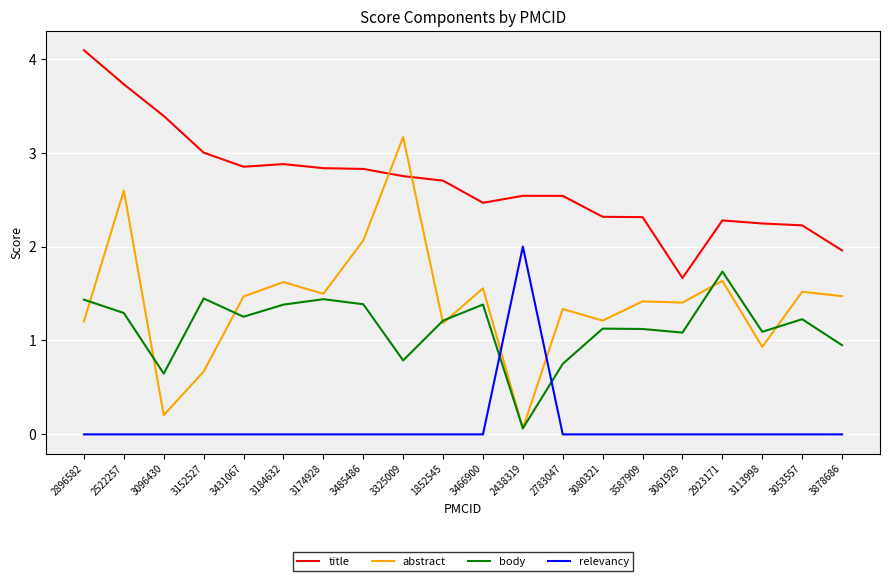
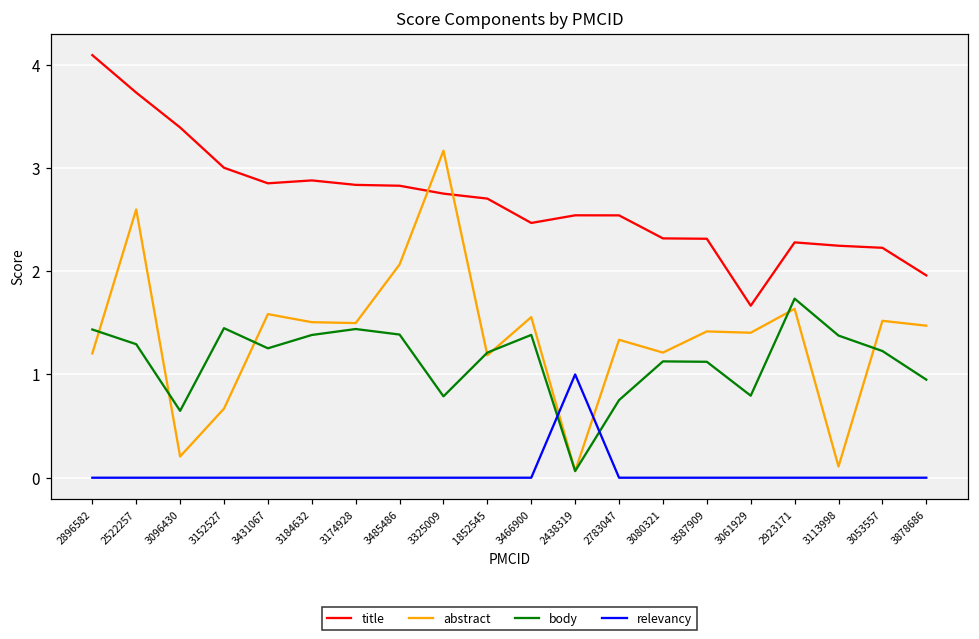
abstract, 3431067: 1.5 -> 1.6
abstract, 3184632: 1.6 -> 1.5
relevancy, 2438319: 2 -> 1
body, 3061929: 1.1 -> 0.8
abstract, 3113998: 0.9 -> 0.1
body, 3113998: 1.1 -> 1.4
